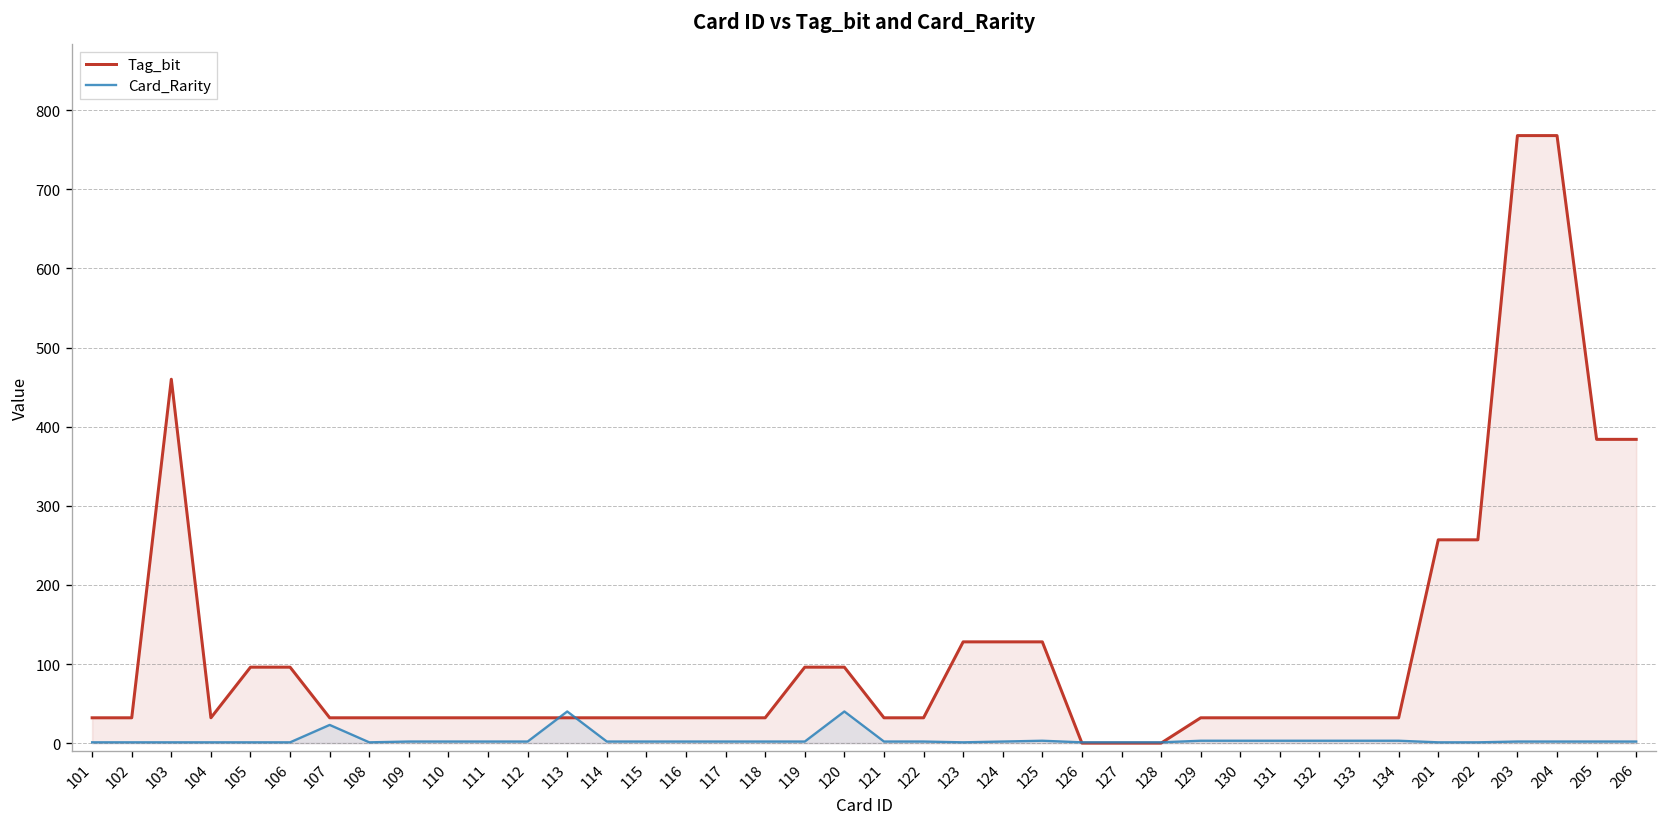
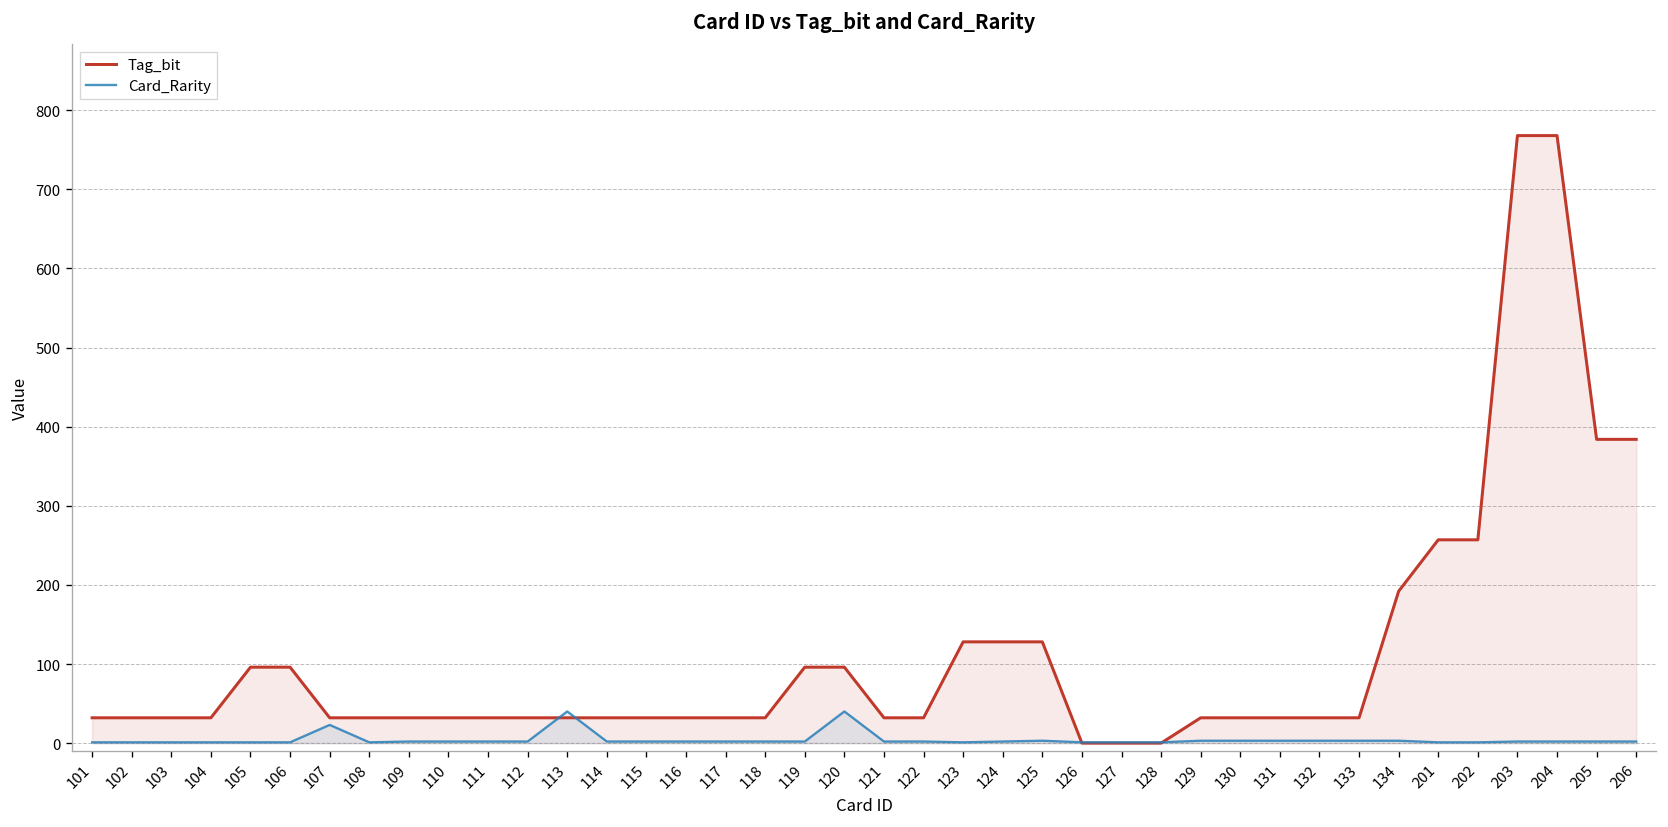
Tag_bit, 103: 460 -> 30
Tag_bit, 134: 30 -> 190
